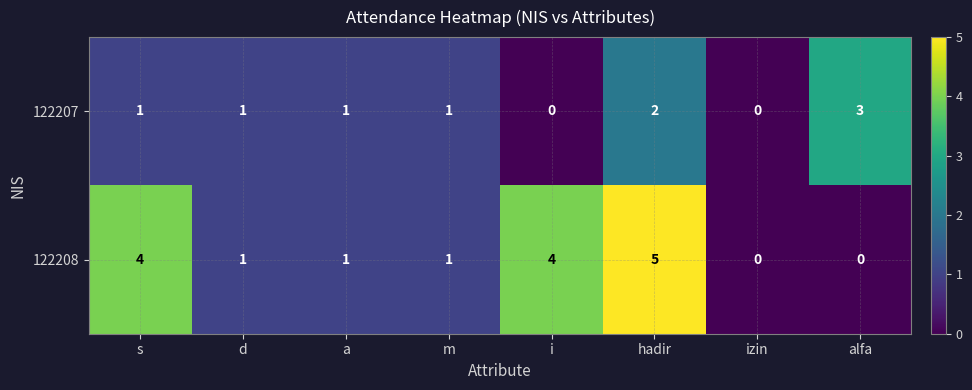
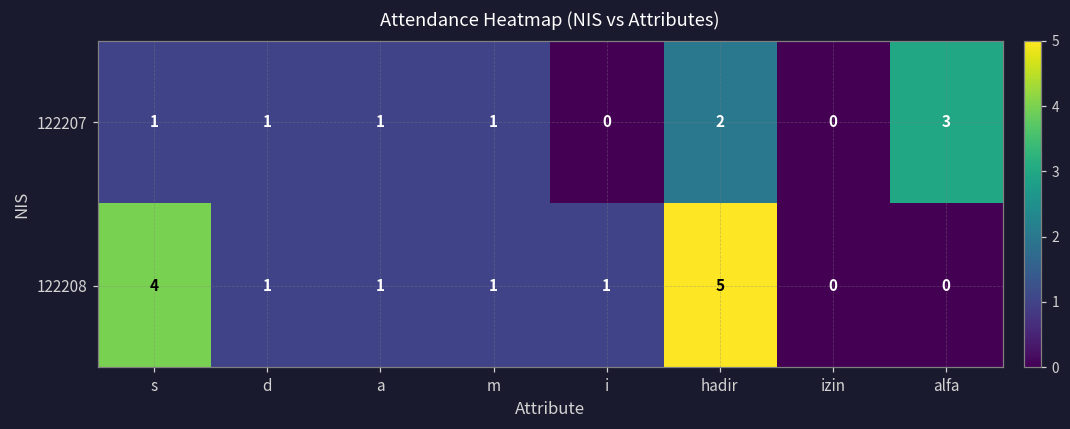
122208, i: 4 -> 1
